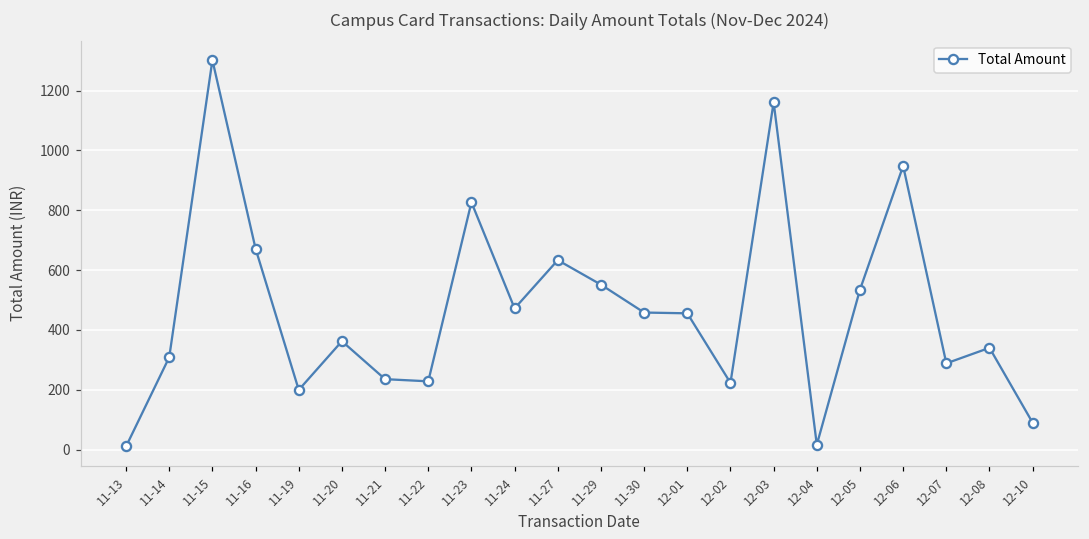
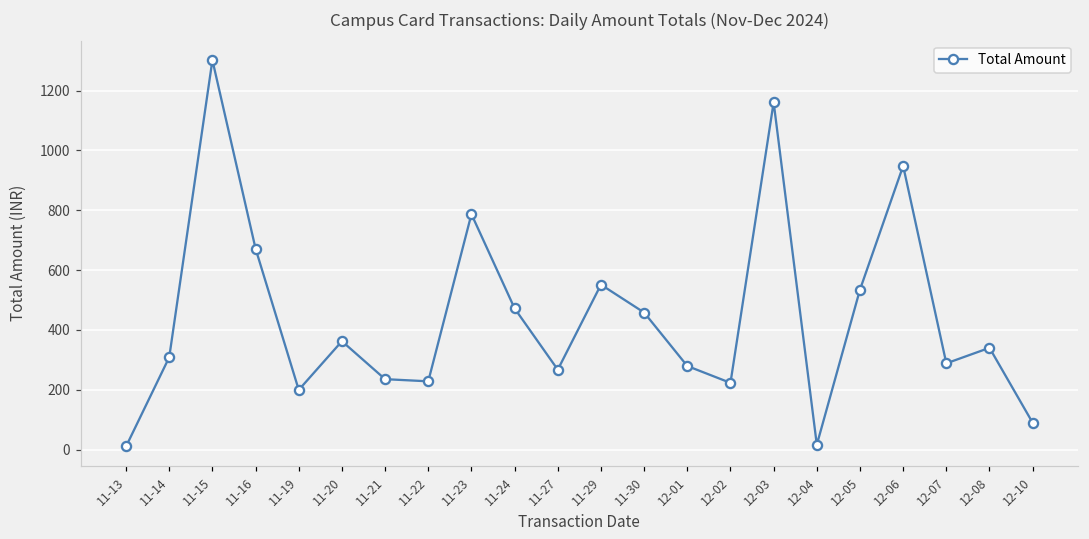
11-23: 830 -> 790
11-27: 630 -> 270
12-01: 460 -> 280
